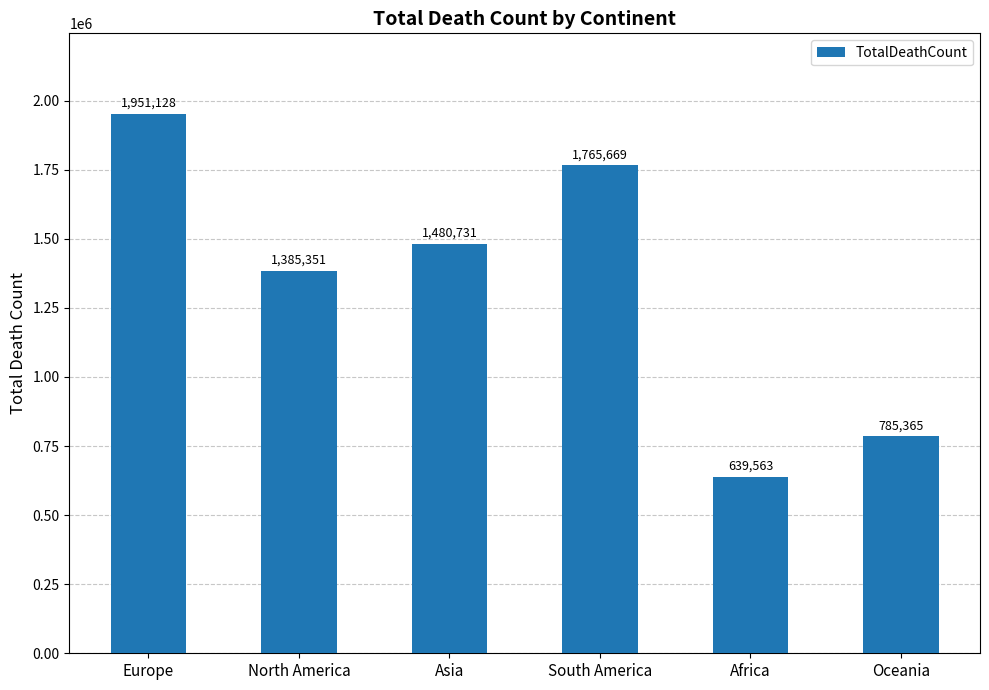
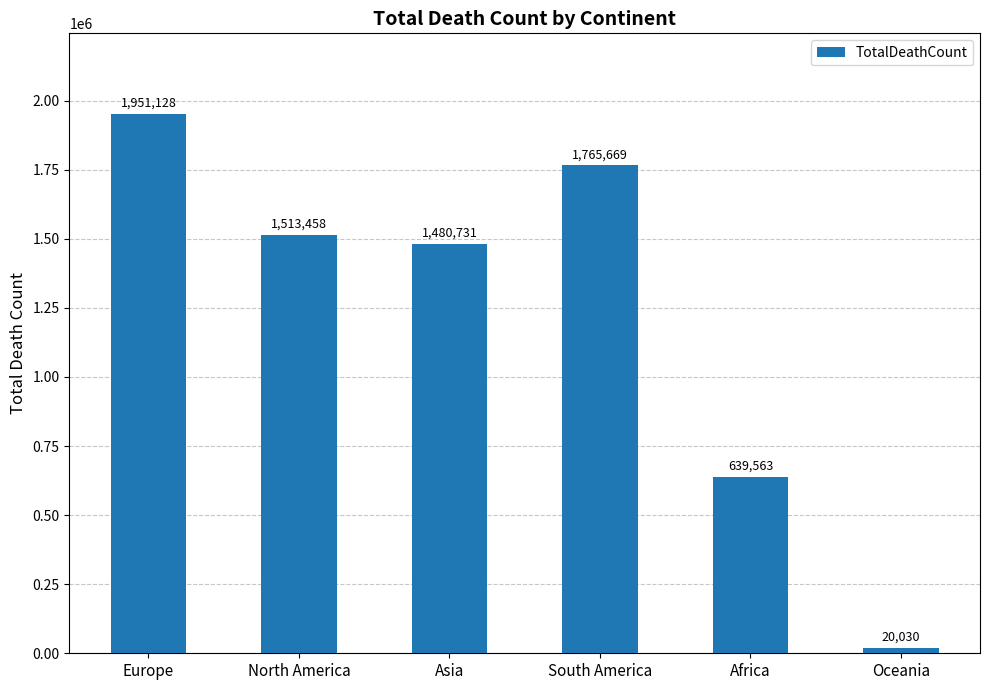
North America: 1,385,351 -> 1,513,458
Oceania: 785,365 -> 20,030
